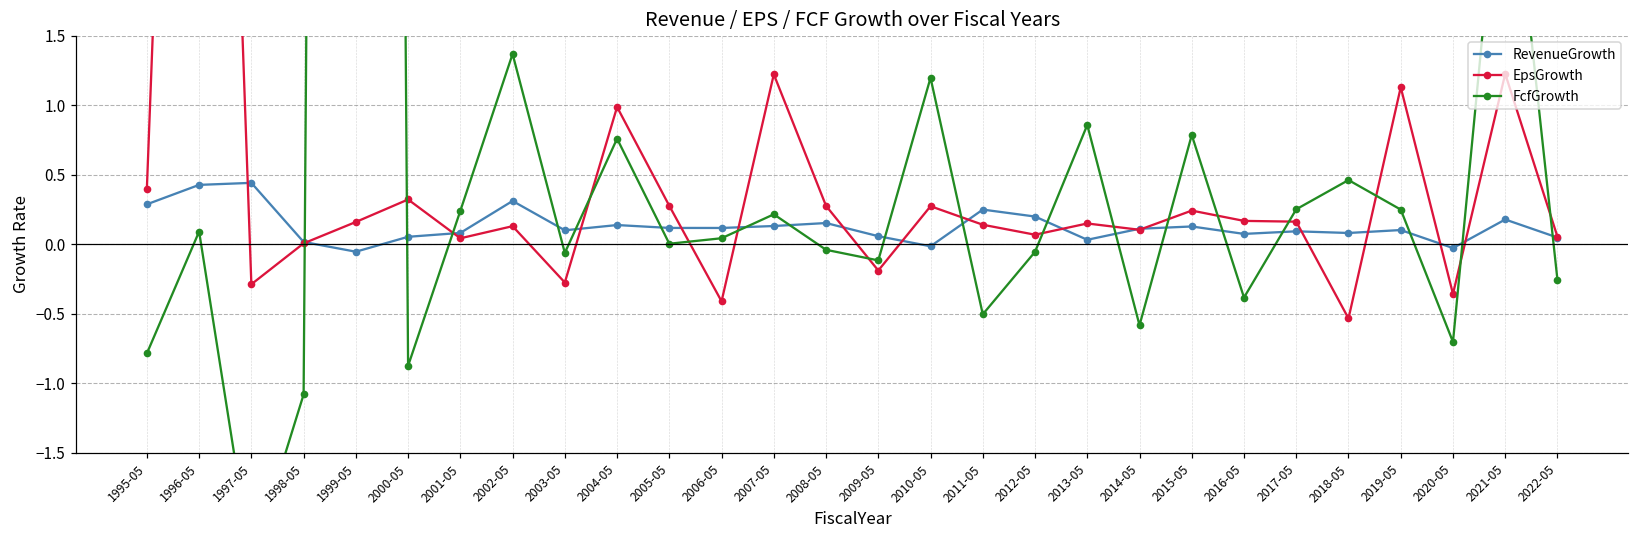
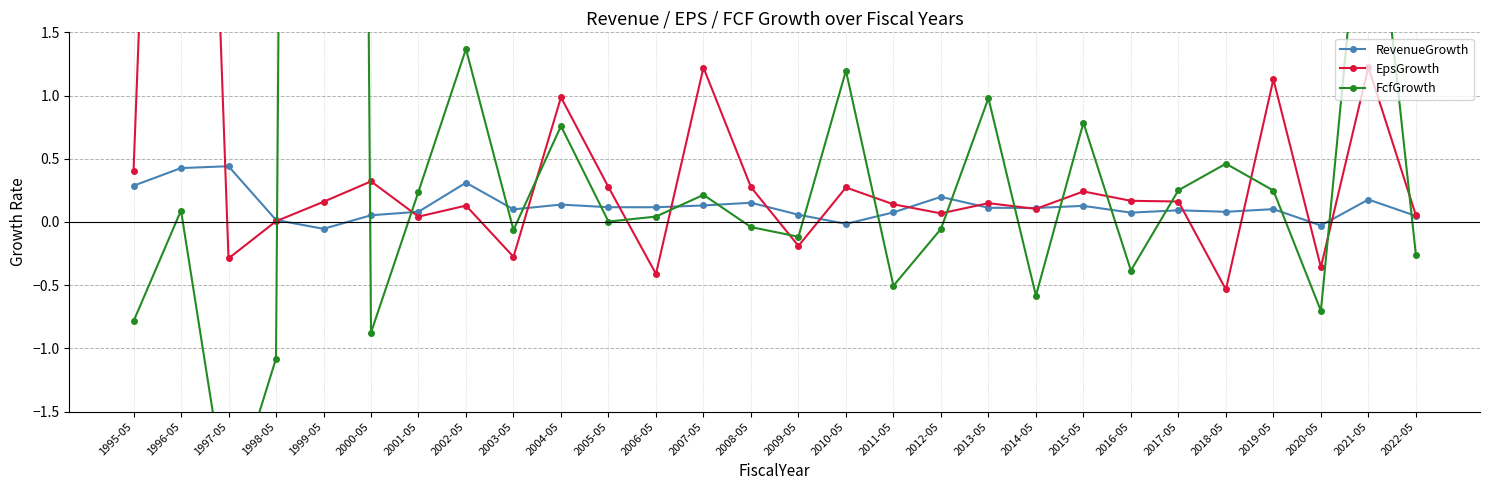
RevenueGrowth, 2011-05: 0.25 -> 0.08
RevenueGrowth, 2013-05: 0.03 -> 0.11
FcfGrowth, 2013-05: 0.86 -> 0.98
